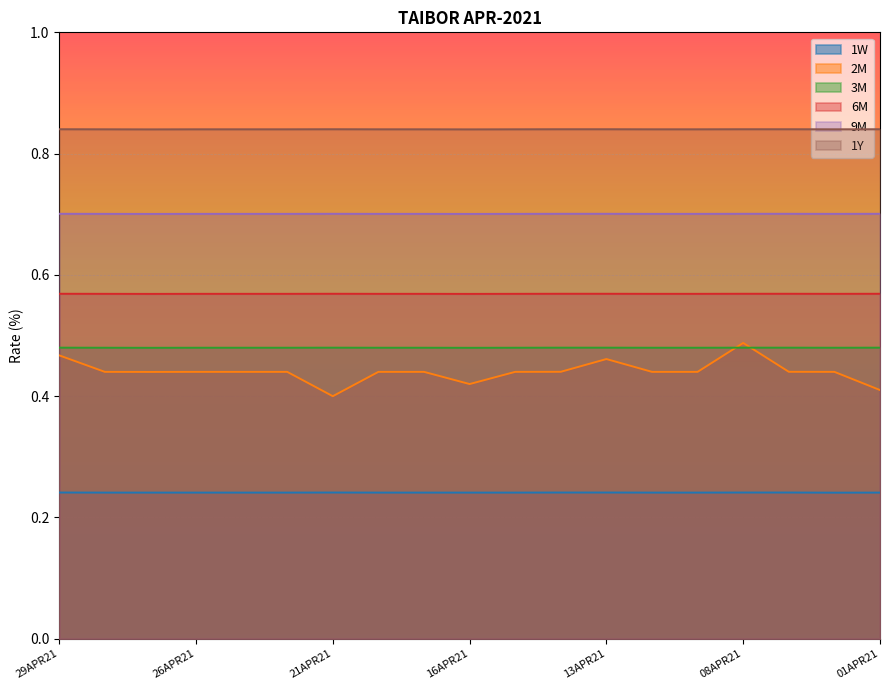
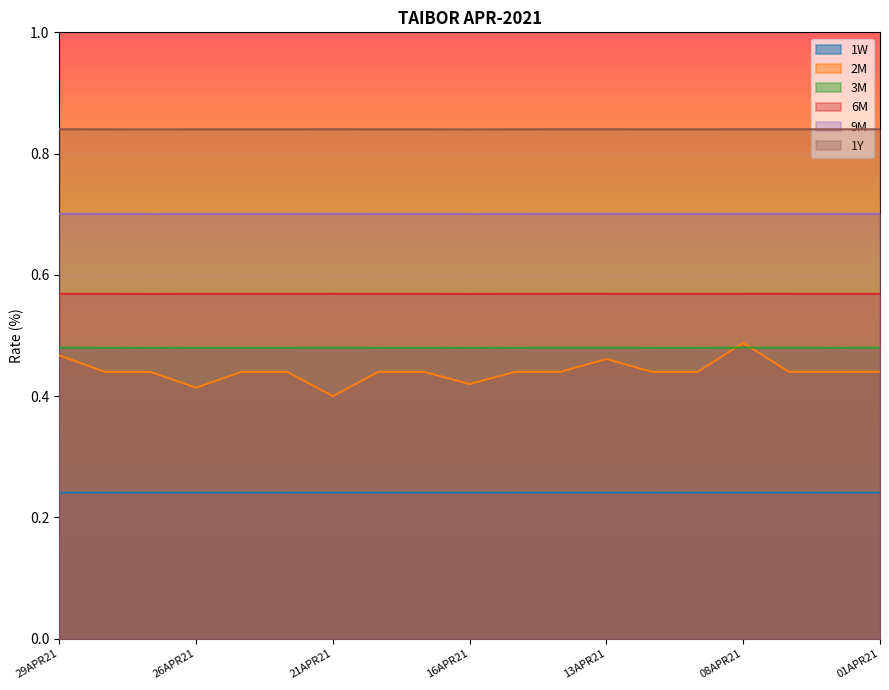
2M, 26APR21: 0.44 -> 0.41
2M, 01APR21: 0.41 -> 0.44
